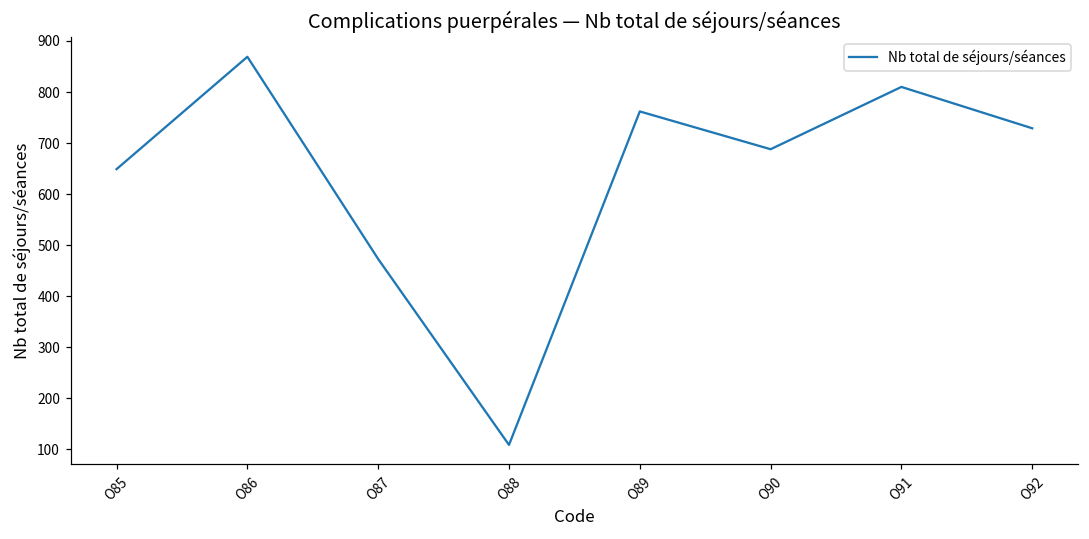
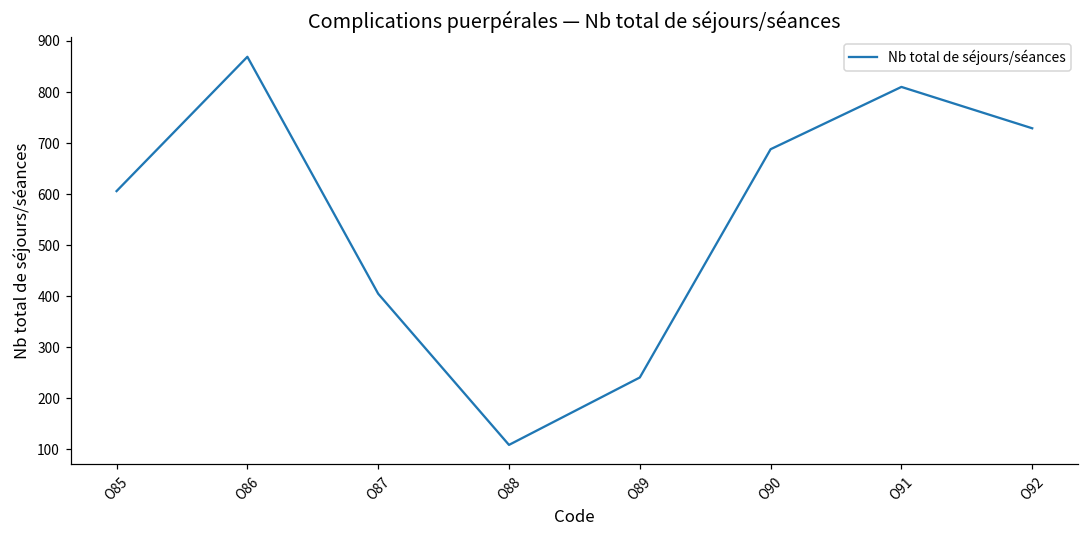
O85: 650 -> 610
O87: 470 -> 410
O89: 760 -> 240
